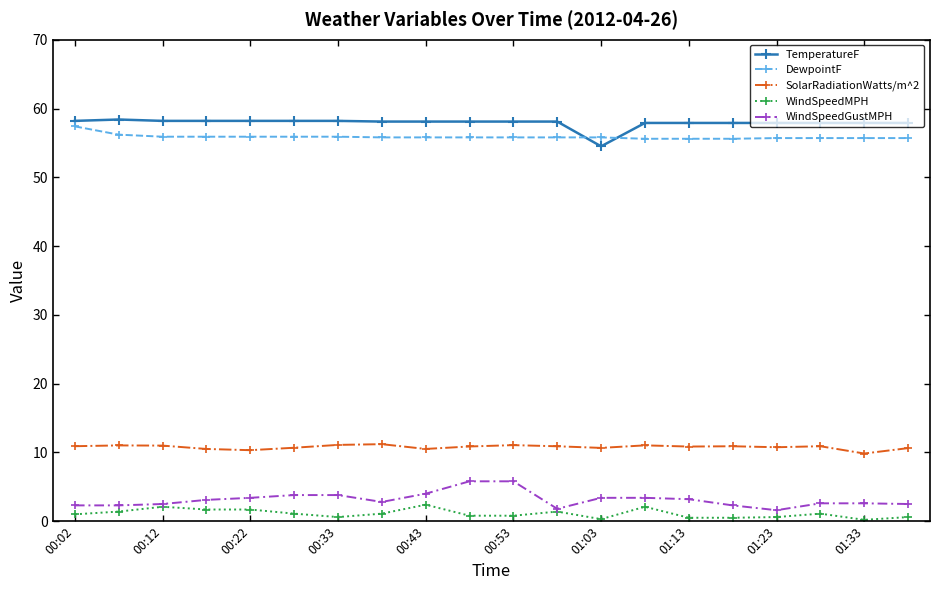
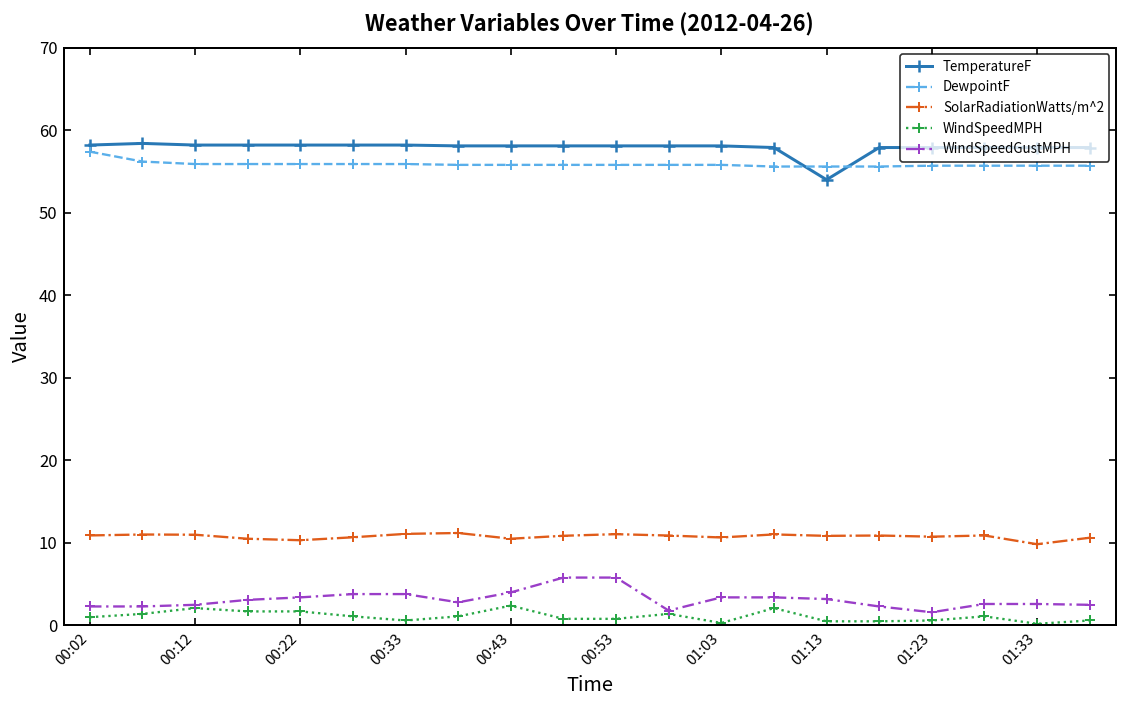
TemperatureF, 01:03: 55 -> 58
TemperatureF, 01:13: 58 -> 54
